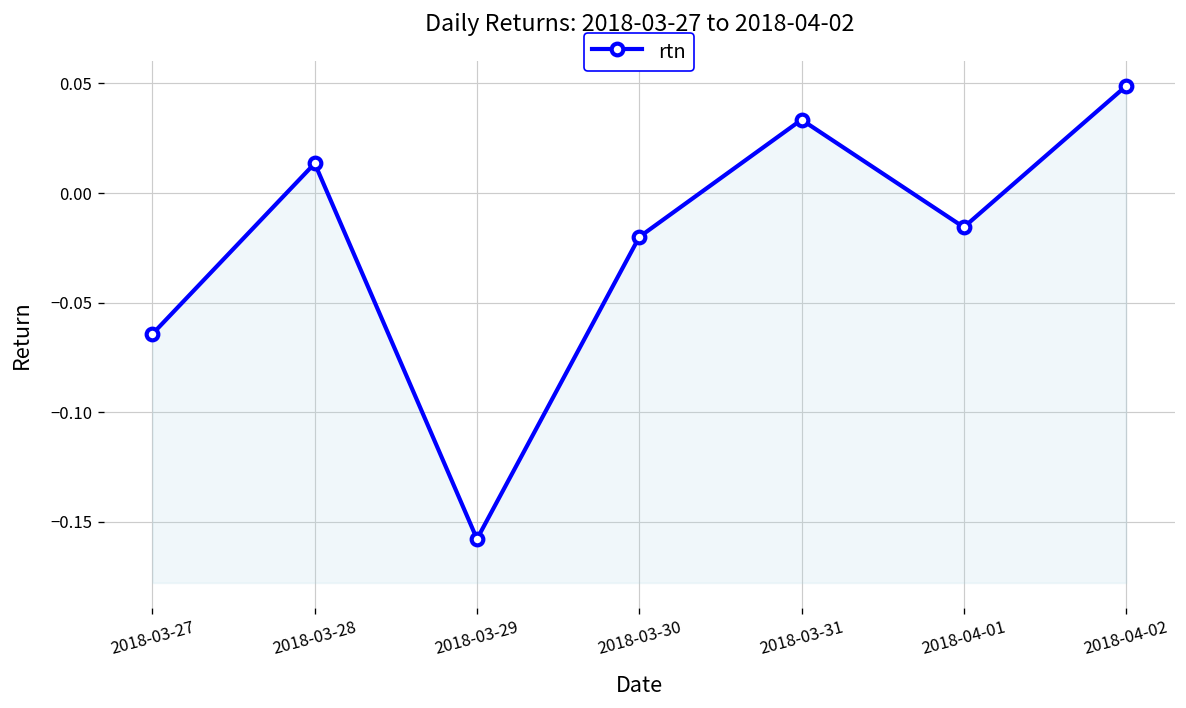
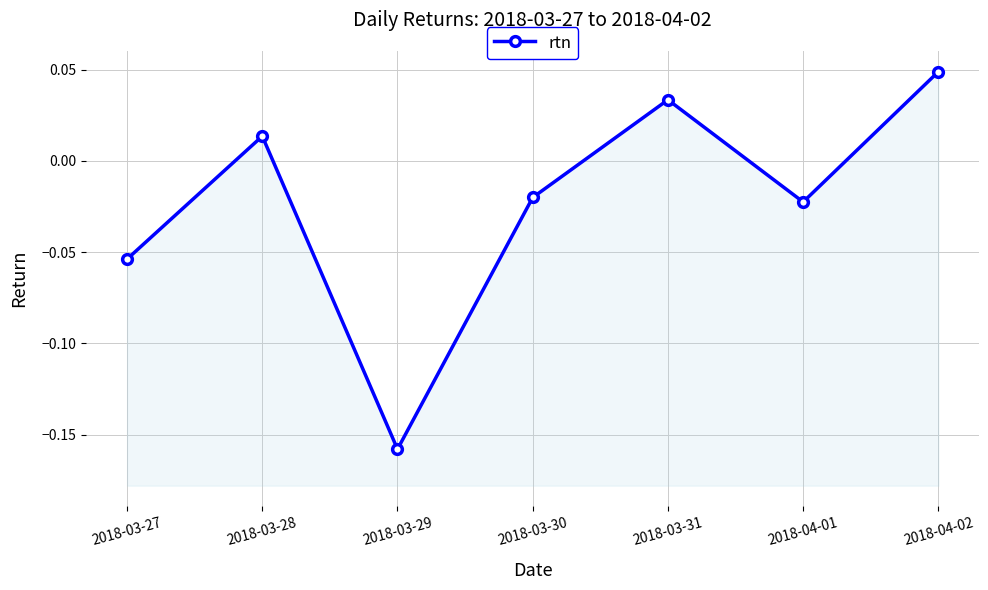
2018-03-27: -0.064 -> -0.054
2018-04-01: -0.016 -> -0.023
